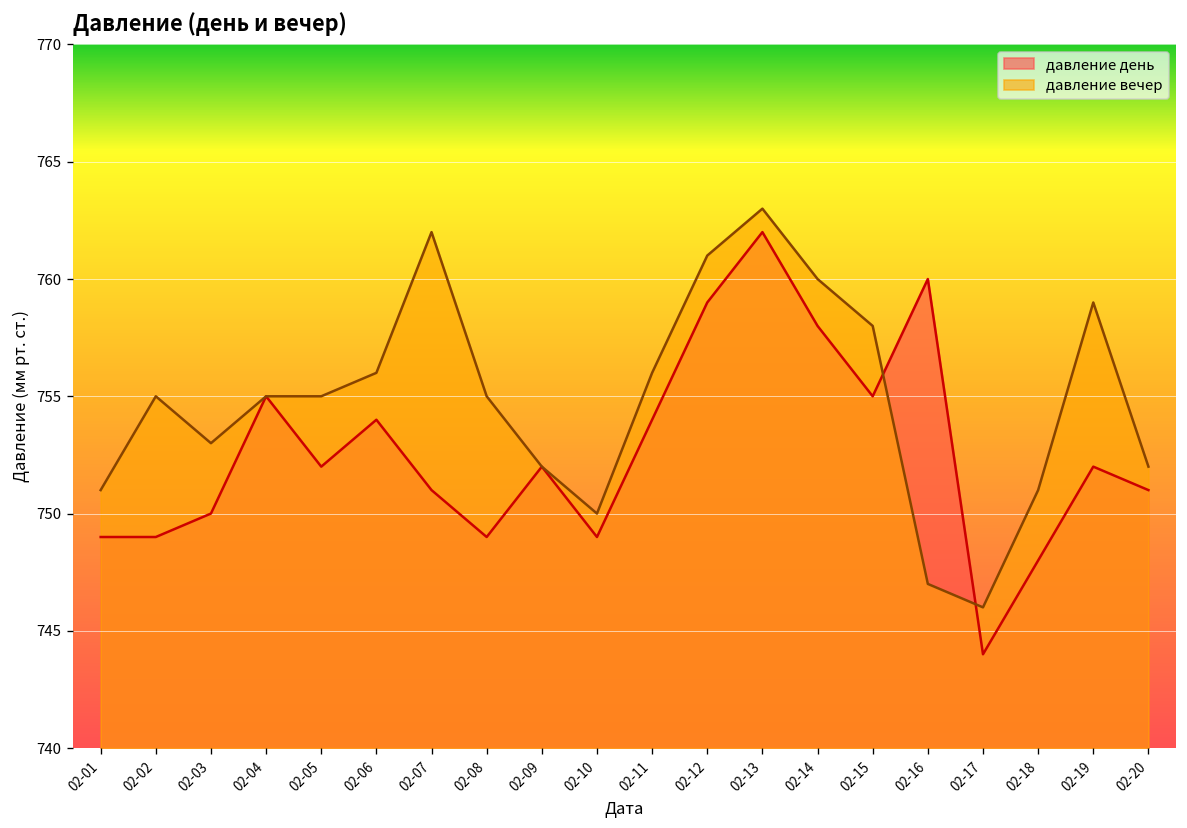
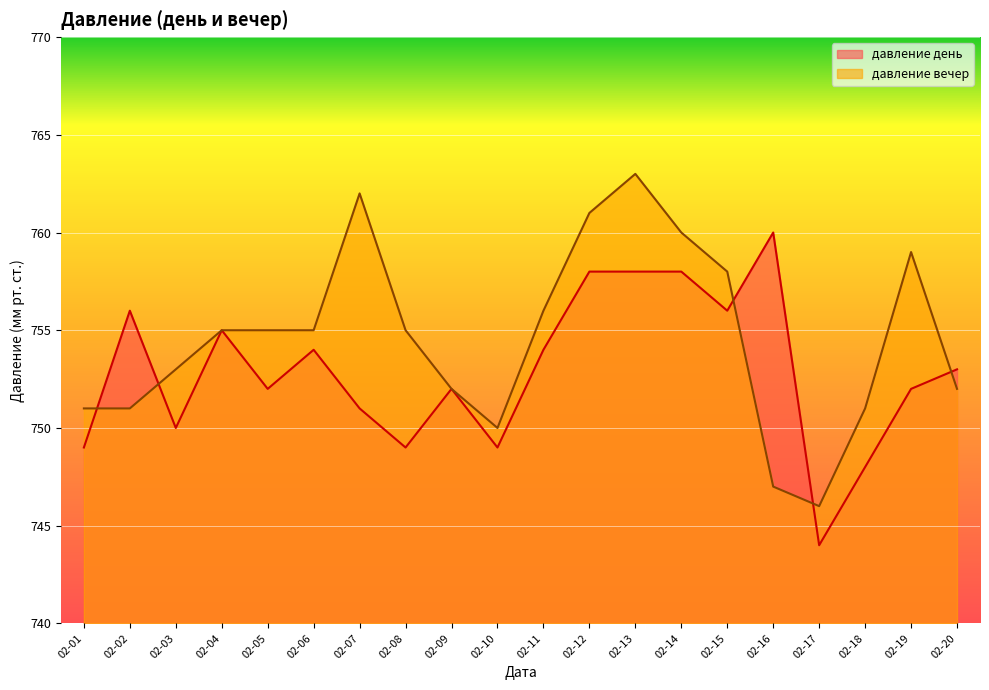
давление день, 02-02: 749 -> 756
давление вечер, 02-02: 755 -> 751
давление вечер, 02-06: 756 -> 755
давление день, 02-12: 759 -> 758
давление день, 02-13: 762 -> 758
давление день, 02-15: 755 -> 756
давление день, 02-20: 751 -> 753
